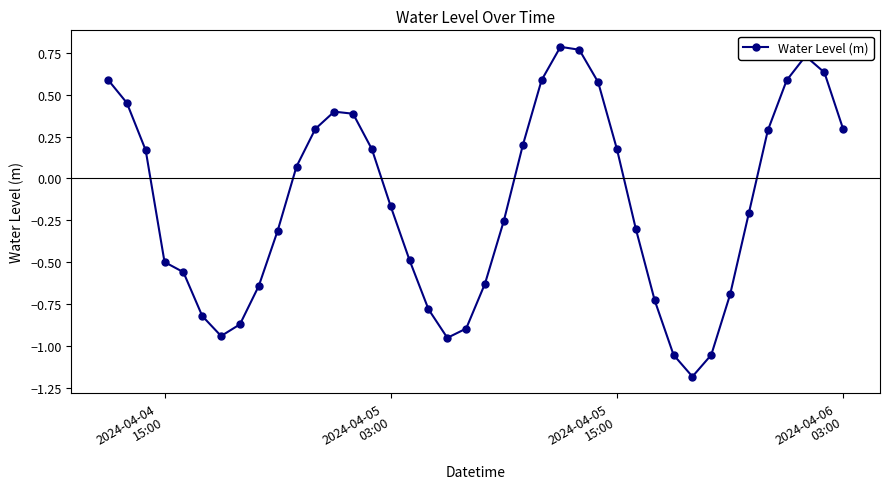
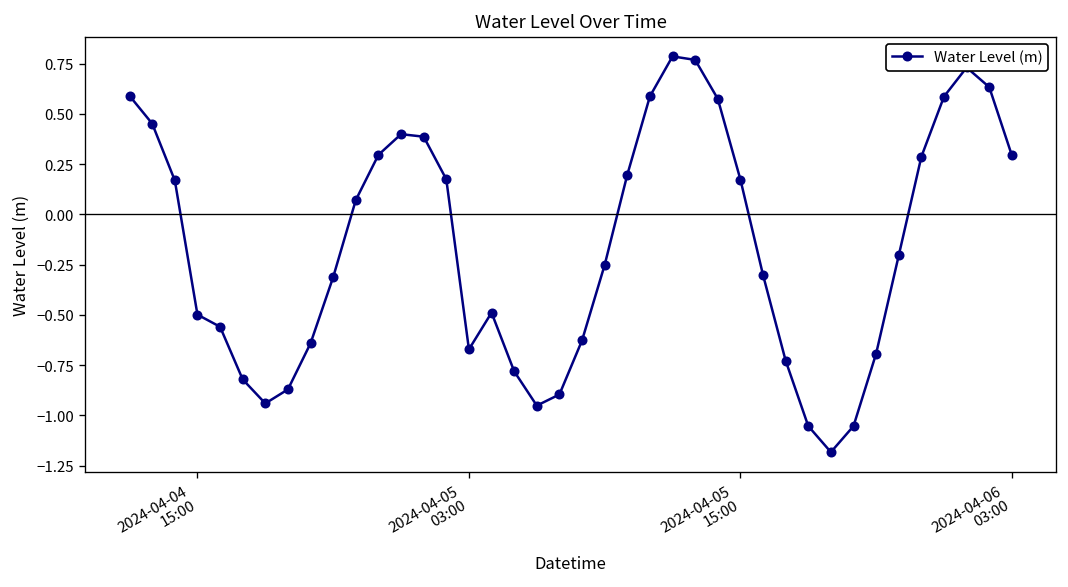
2024-04-05 03:00: -0.17 -> -0.67
